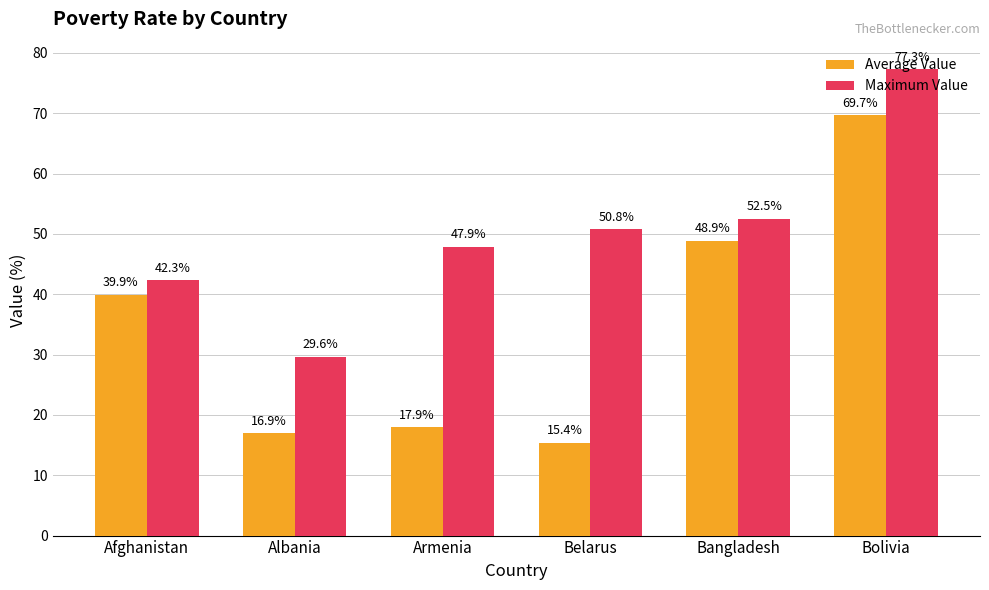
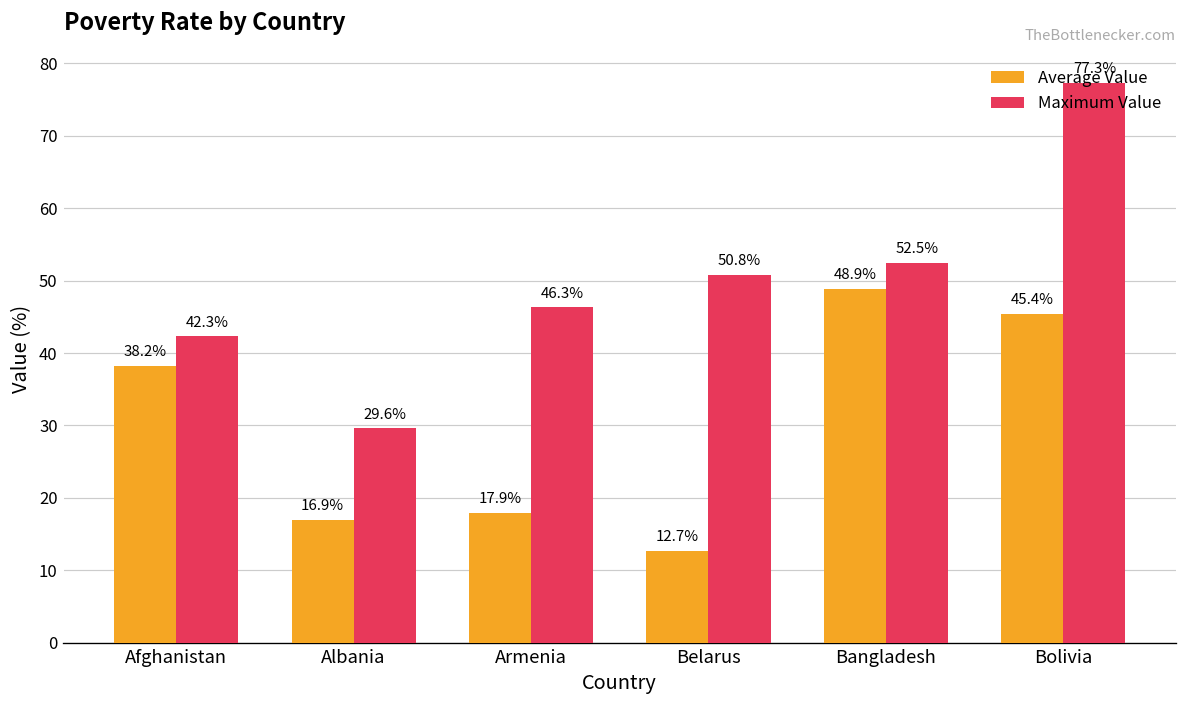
Average Value, Afghanistan: 39.9% -> 38.2%
Maximum Value, Armenia: 47.9% -> 46.3%
Average Value, Belarus: 15.4% -> 12.7%
Average Value, Bolivia: 69.7% -> 45.4%
